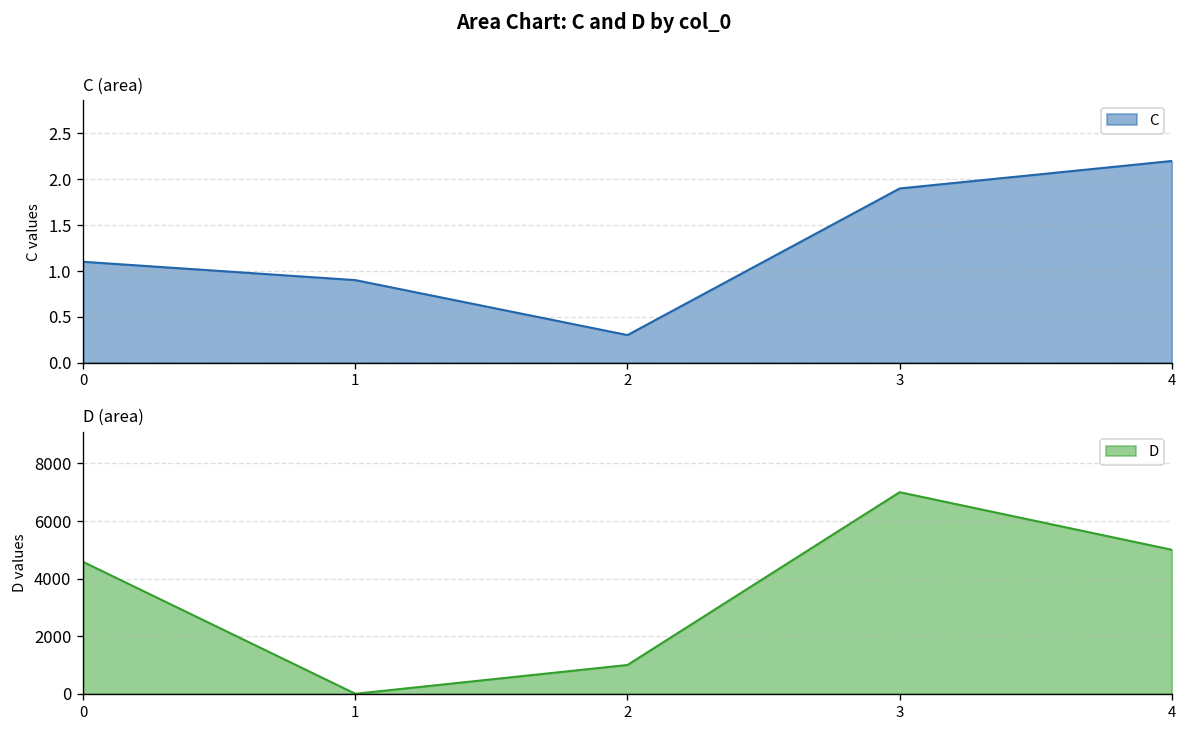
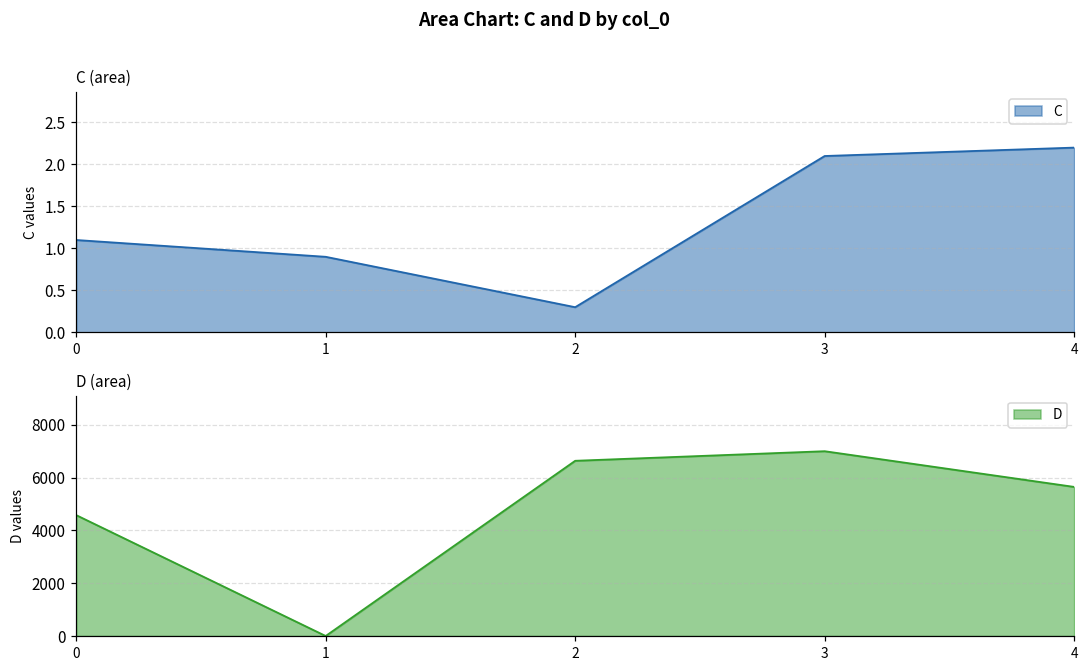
C (area), 3: 1.9 -> 2.1
D (area), 2: 1000 -> 6600
D (area), 4: 5000 -> 5600
